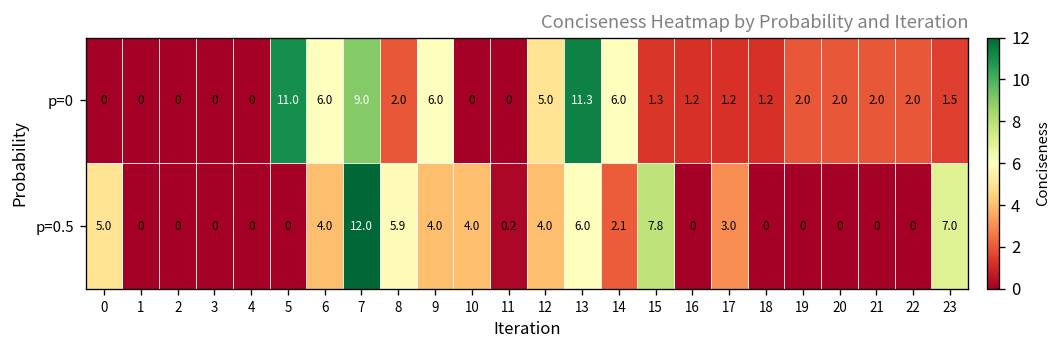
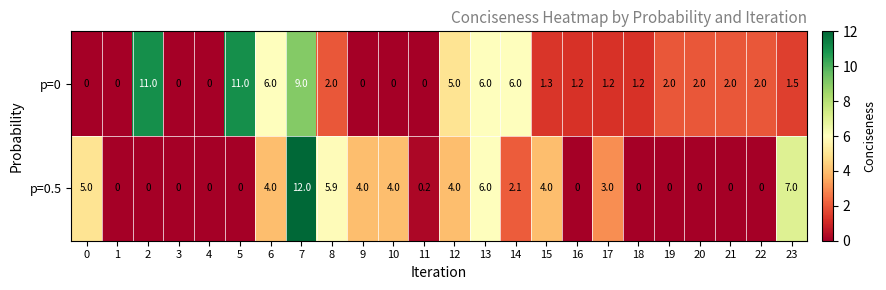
p=0, 2: 0 -> 11.0
p=0, 9: 6.0 -> 0
p=0, 13: 11.3 -> 6.0
p=0.5, 15: 7.8 -> 4.0
